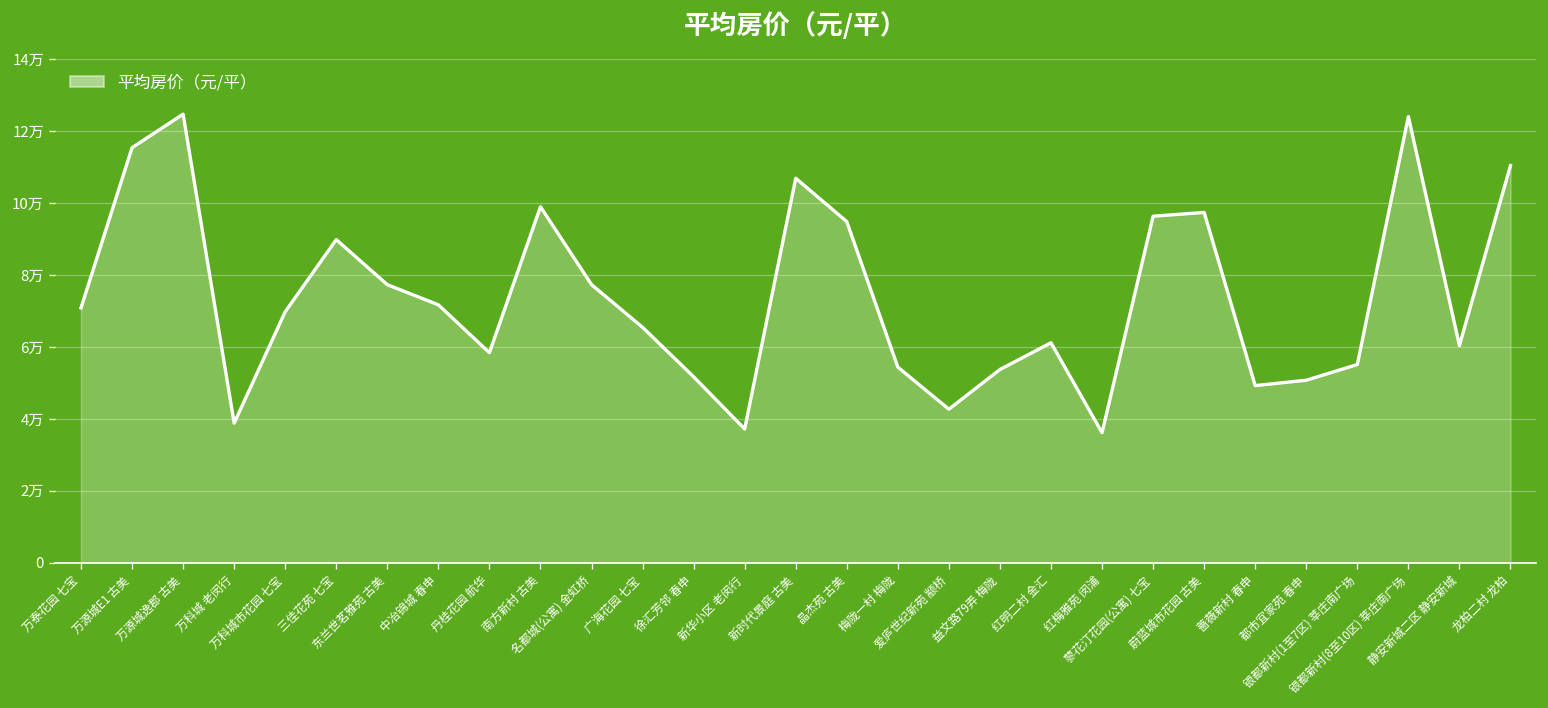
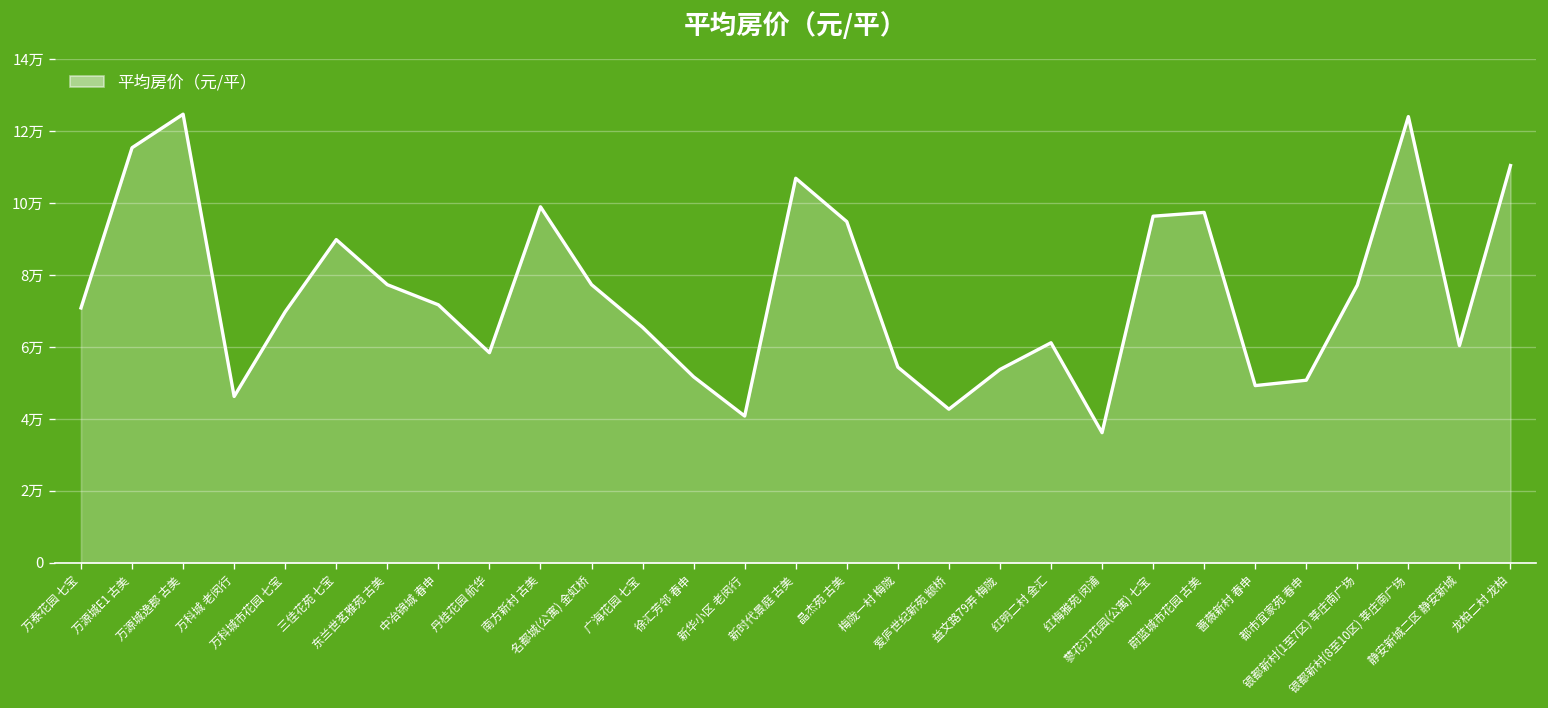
万科城 老闵行: 3.9万 -> 4.6万
新华小区 老闵行: 3.7万 -> 4.1万
银都新村(1至7区) 莘庄南广场: 5.5万 -> 7.7万
